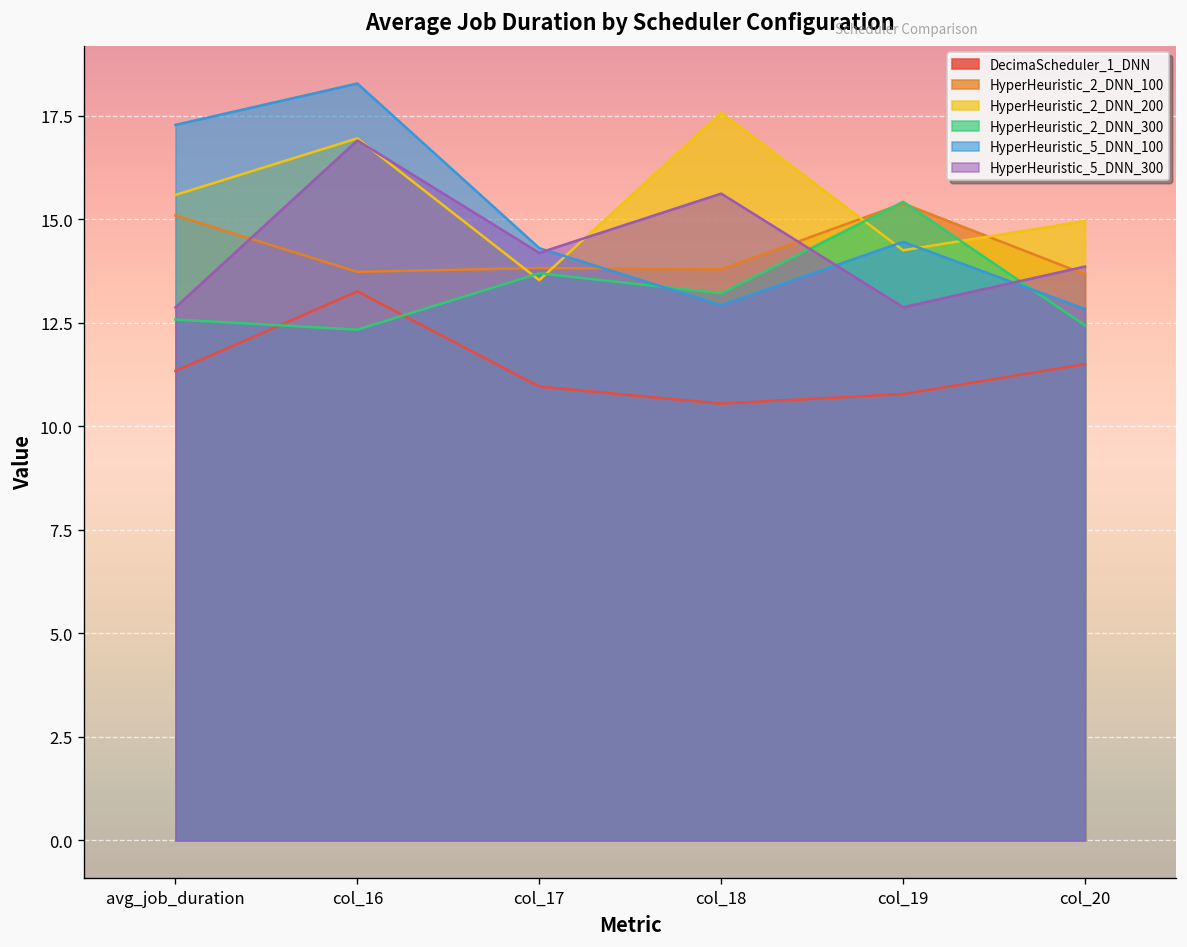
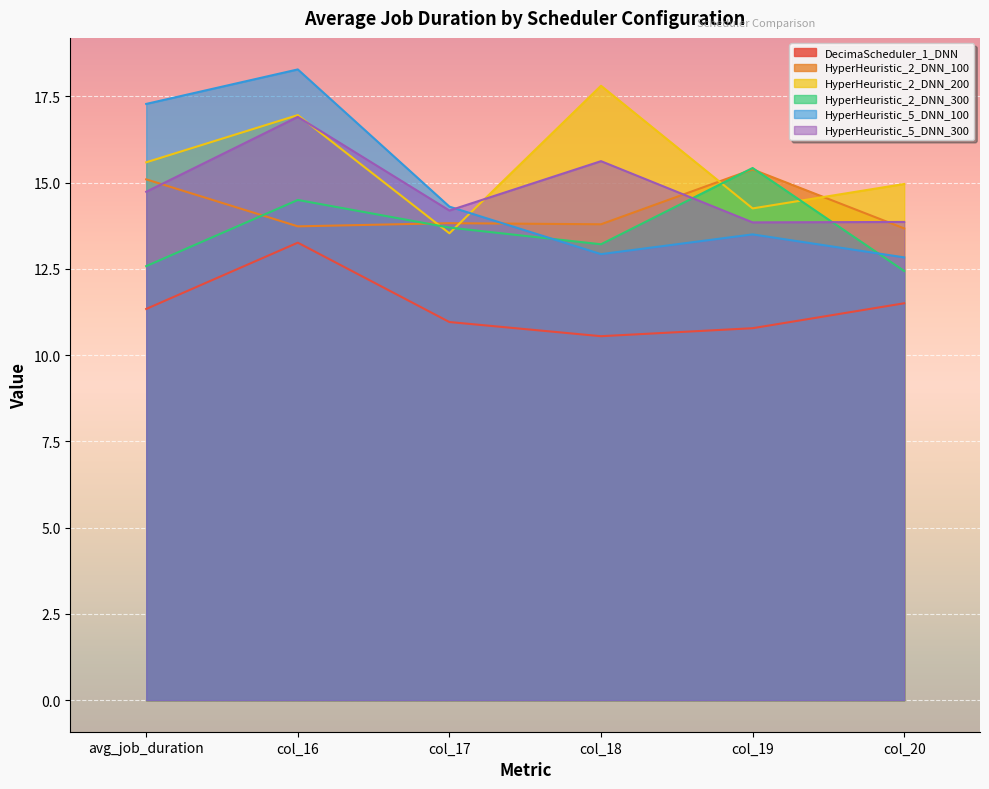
HyperHeuristic_5_DNN_300, avg_job_duration: 12.9 -> 14.7
HyperHeuristic_2_DNN_300, col_16: 12.3 -> 14.5
HyperHeuristic_2_DNN_200, col_18: 17.6 -> 17.8
HyperHeuristic_5_DNN_100, col_19: 14.5 -> 13.5
HyperHeuristic_5_DNN_300, col_19: 12.9 -> 13.8
